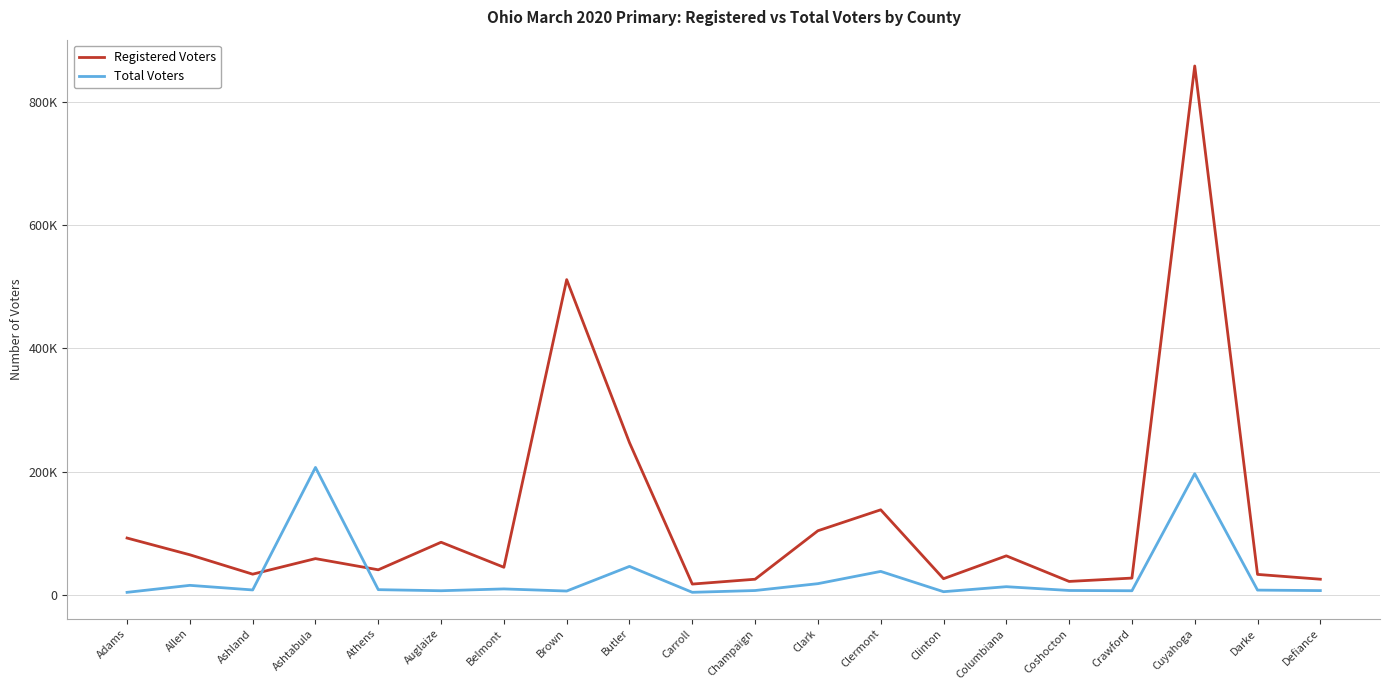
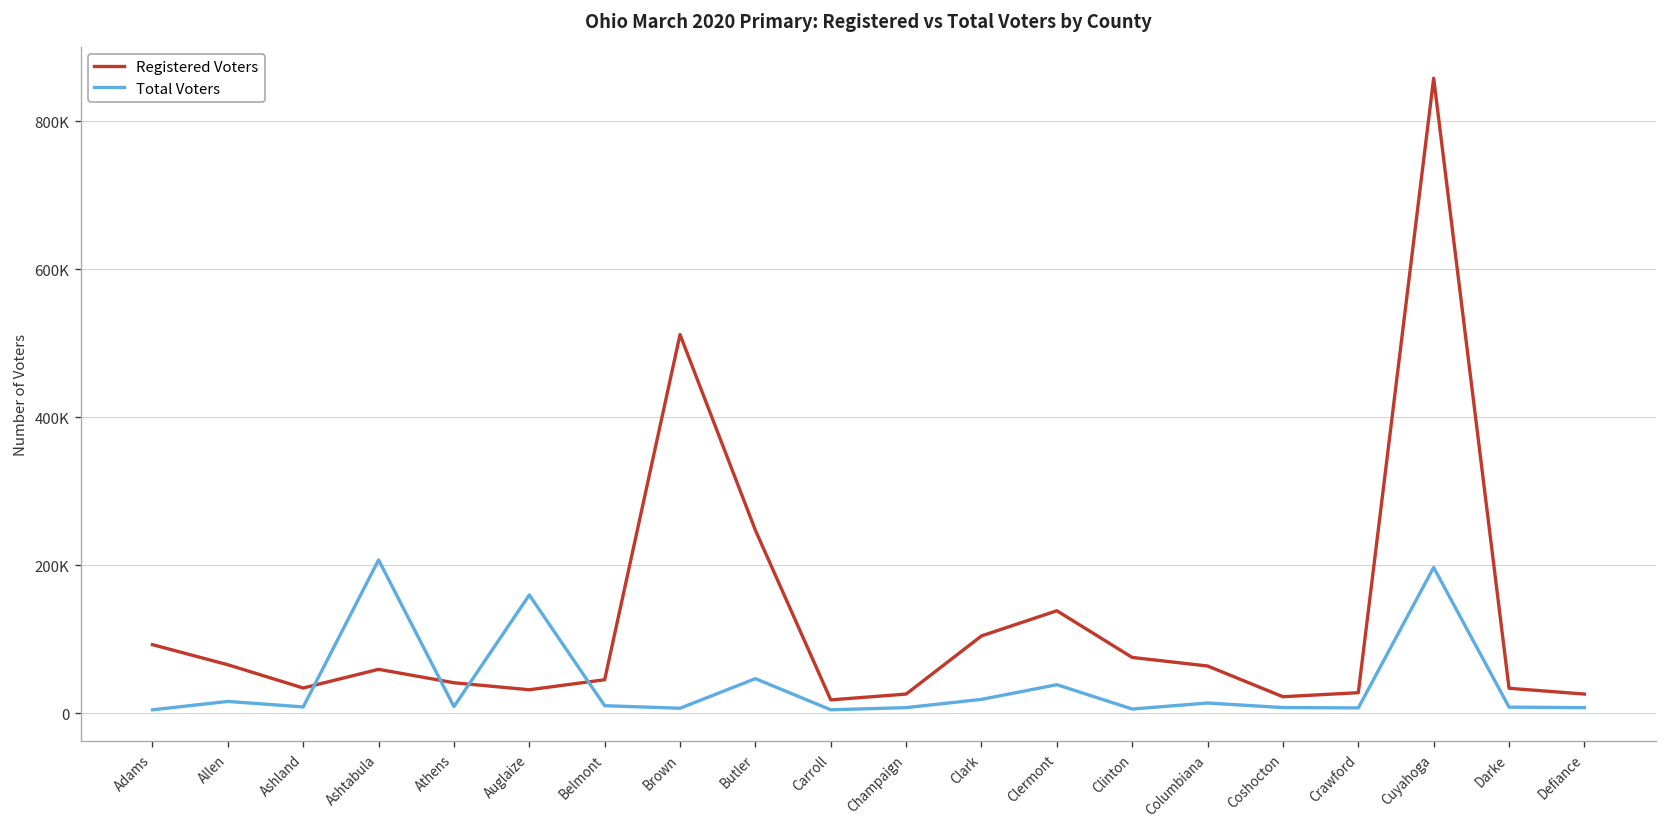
Registered Voters, Auglaize: 90000 -> 30000
Total Voters, Auglaize: 10000 -> 160000
Registered Voters, Clinton: 30000 -> 80000
